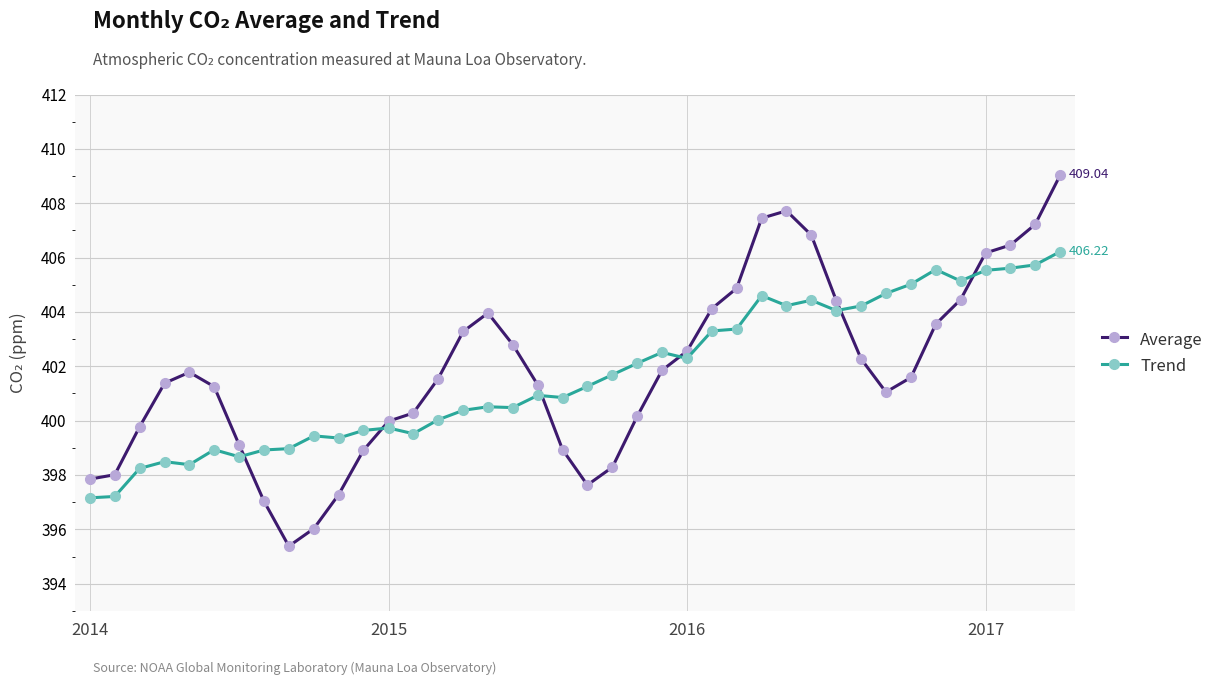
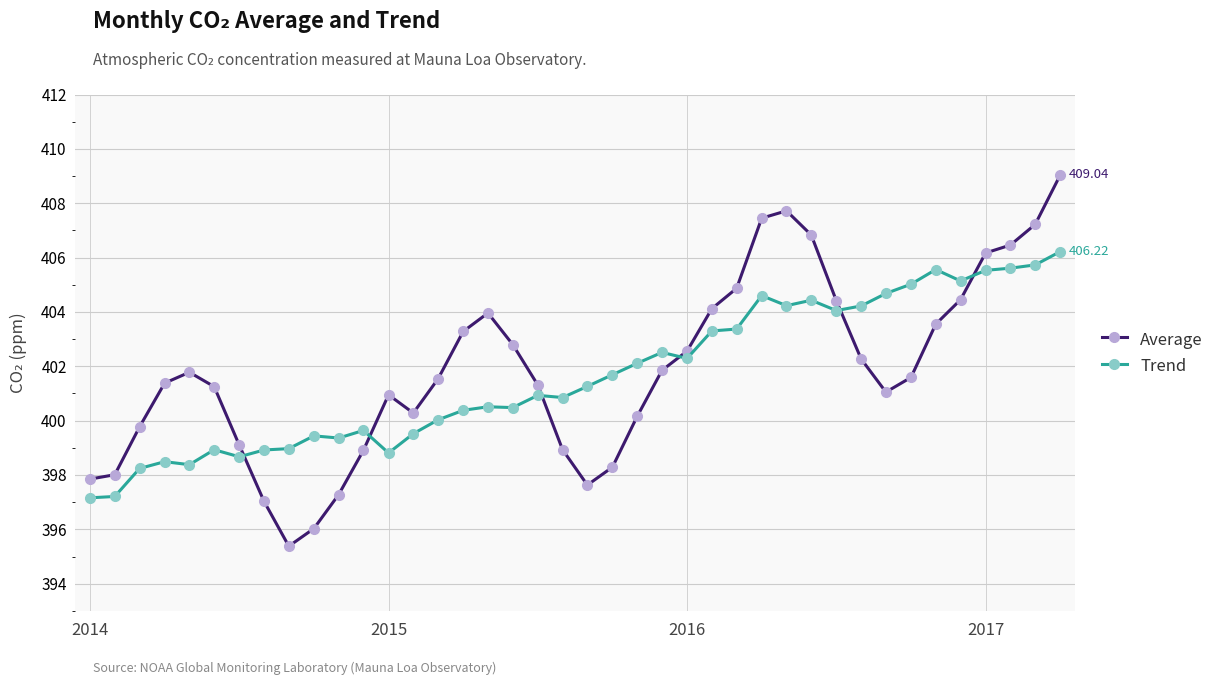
Average, 2015: 400.0 -> 401.0
Trend, 2015: 399.7 -> 398.8
